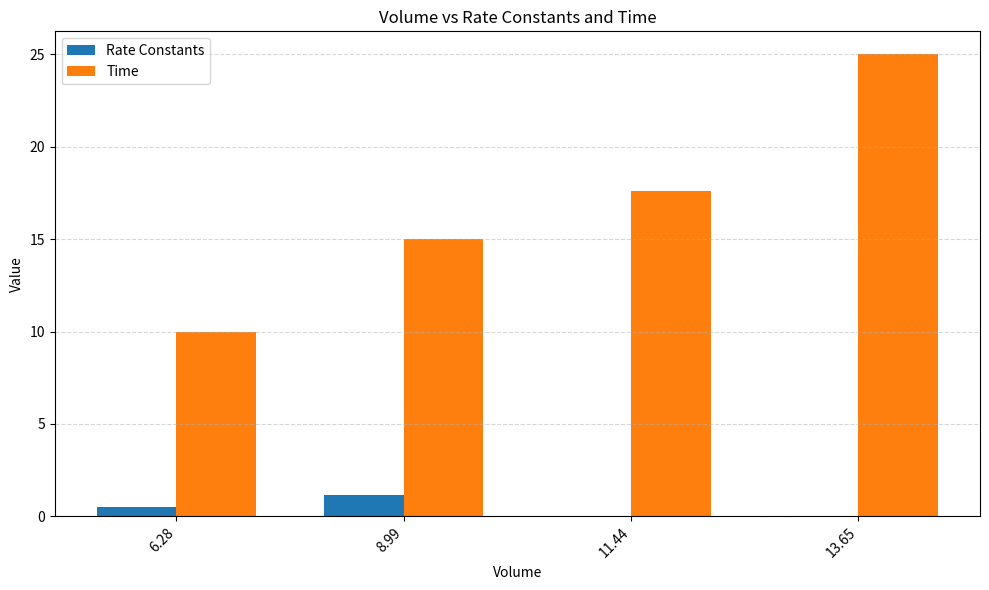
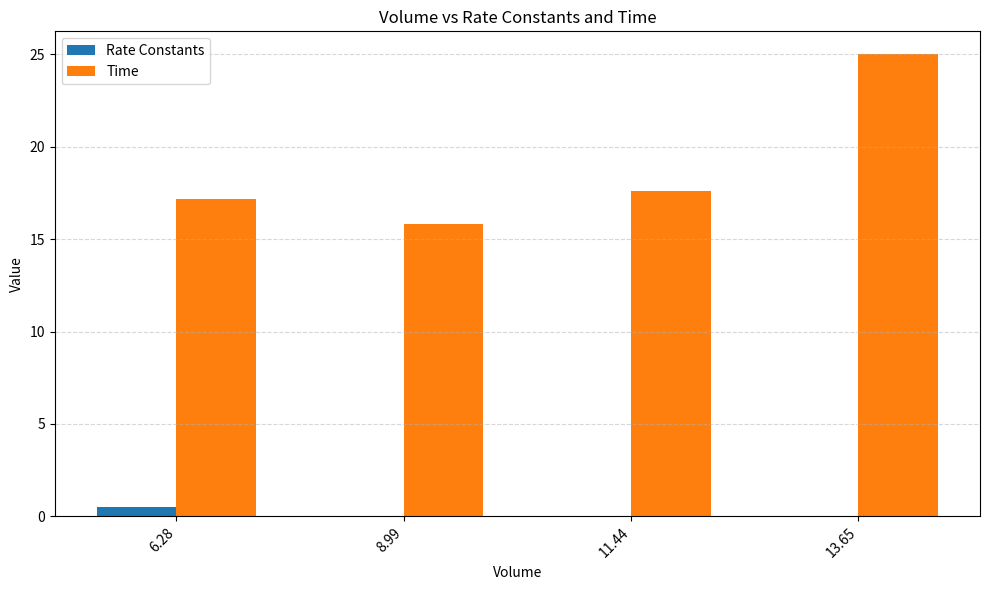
Time, 6.28: 10.0 -> 17.2
Rate Constants, 8.99: 1.1 -> 0.0
Time, 8.99: 15.0 -> 15.8
